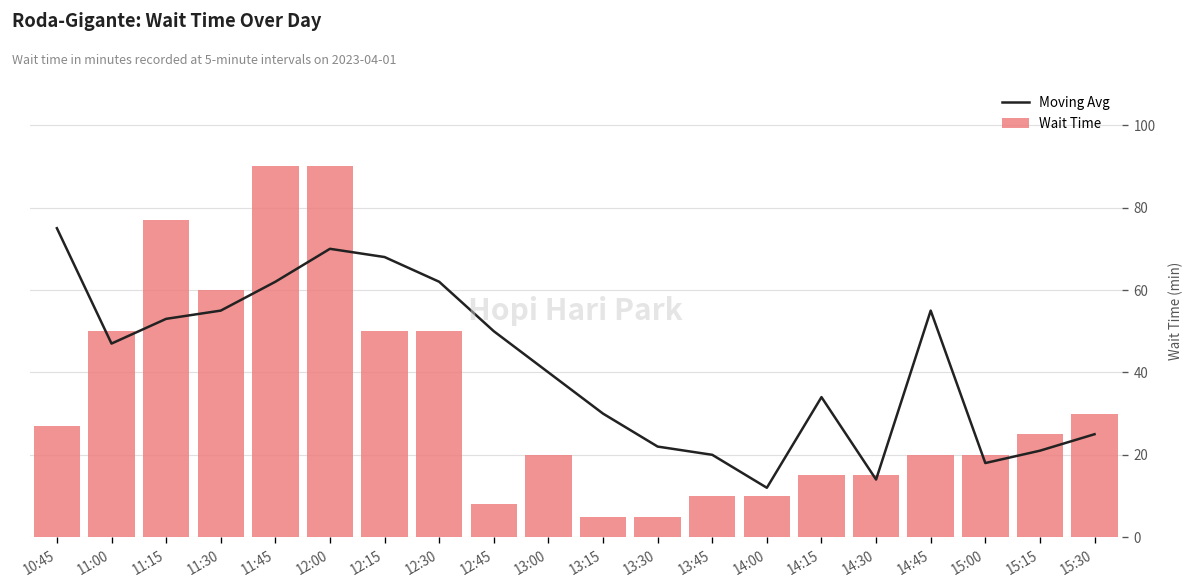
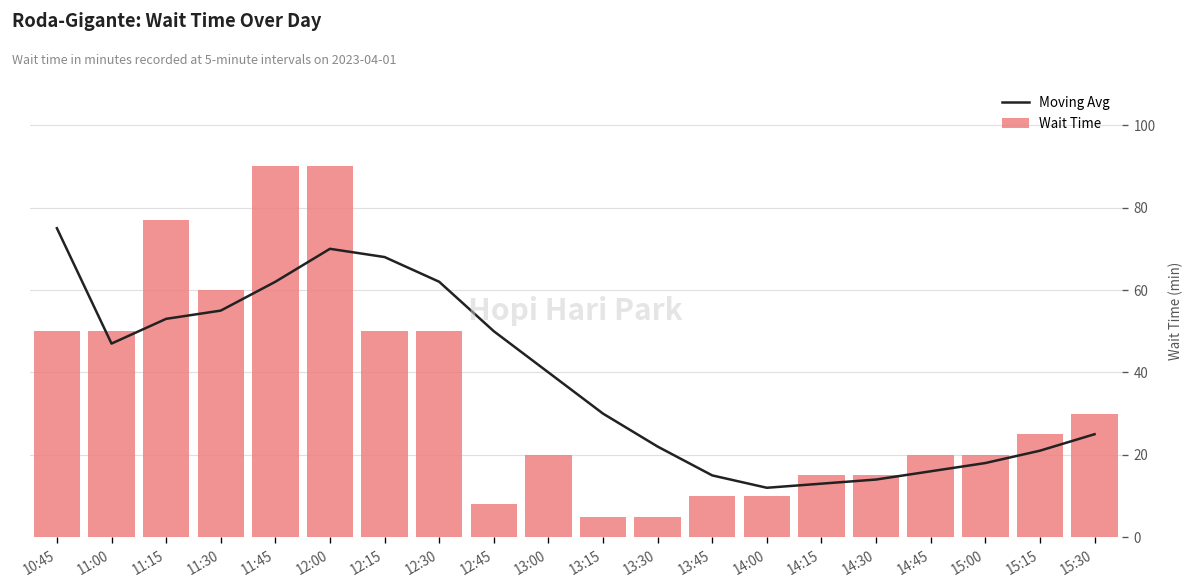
Wait Time, 10:45: 27 -> 50
Moving Avg, 13:45: 20 -> 15
Moving Avg, 14:15: 34 -> 13
Moving Avg, 14:45: 55 -> 16
